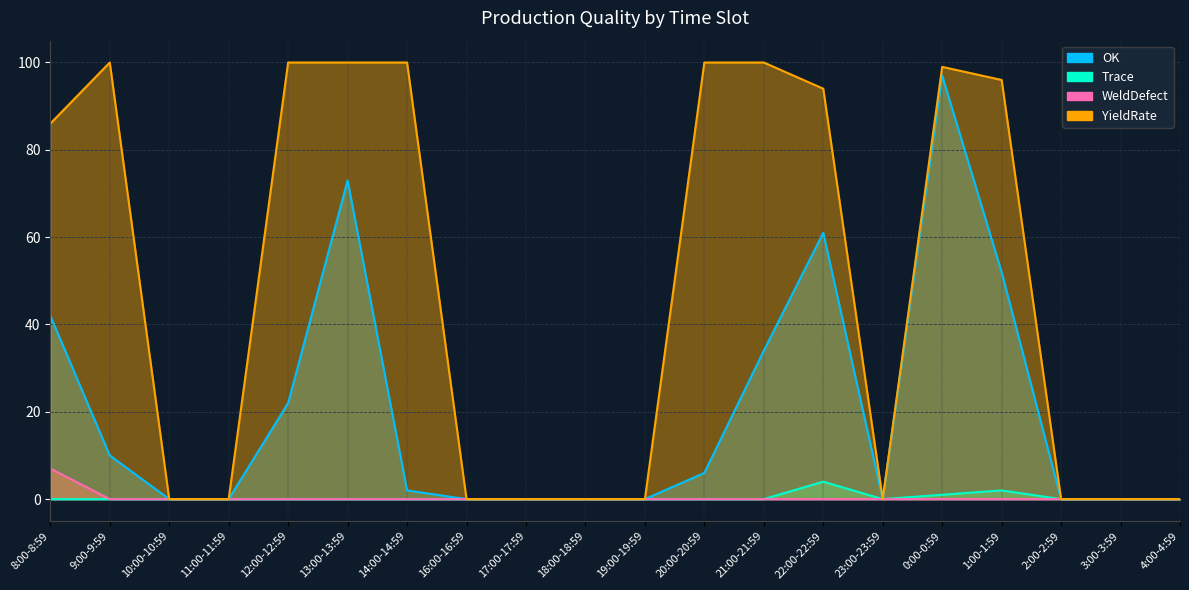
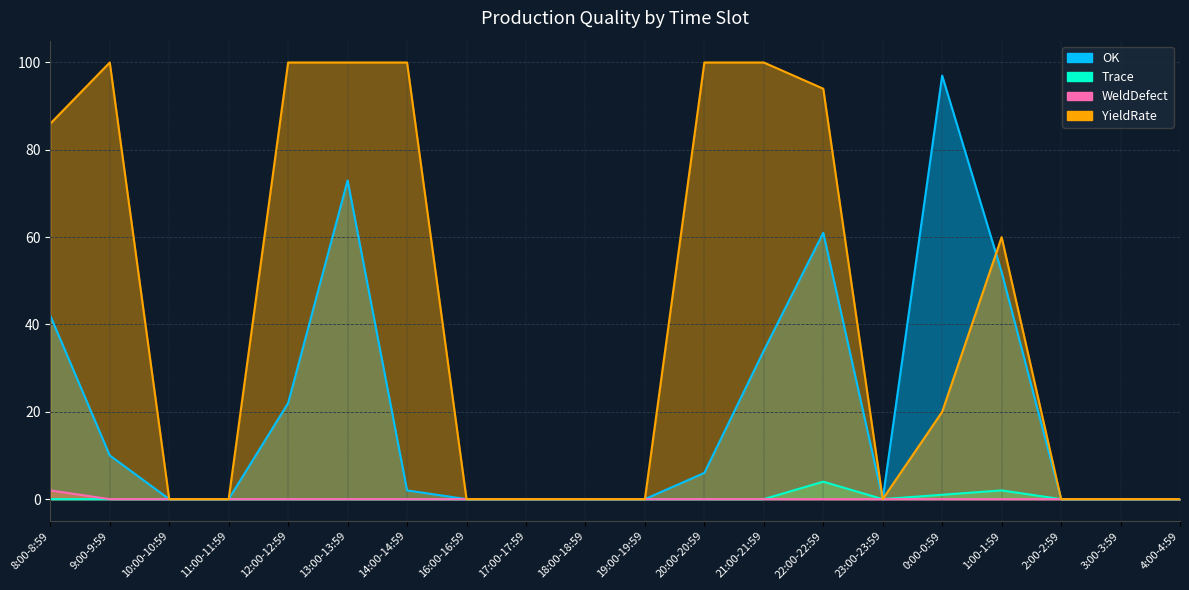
WeldDefect, 8:00-8:59: 7 -> 2
YieldRate, 0:00-0:59: 99 -> 20
YieldRate, 1:00-1:59: 96 -> 60
